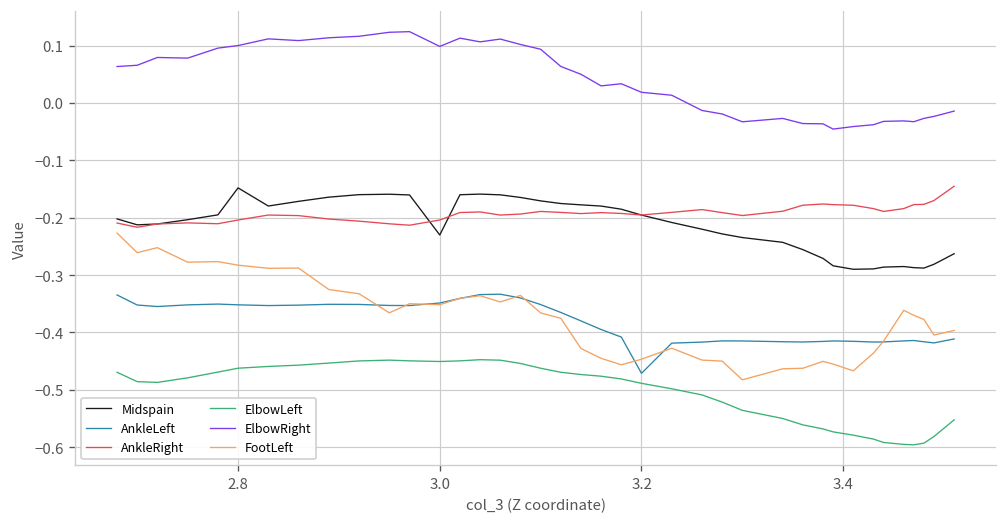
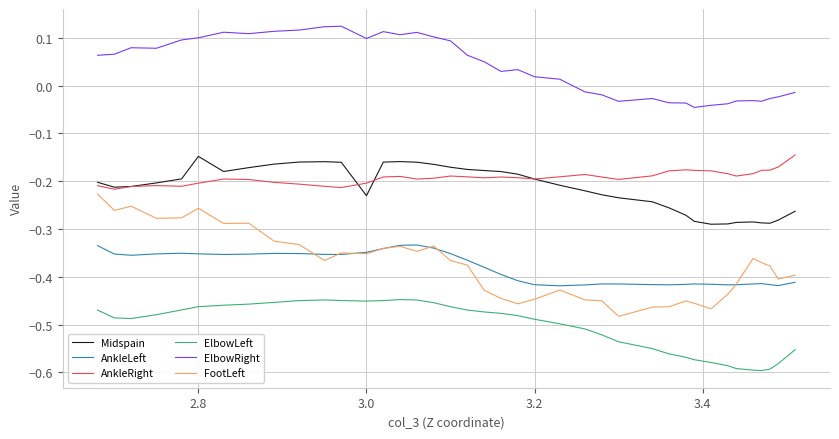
FootLeft, 2.8: -0.28 -> -0.26
AnkleLeft, 3.2: -0.47 -> -0.42
